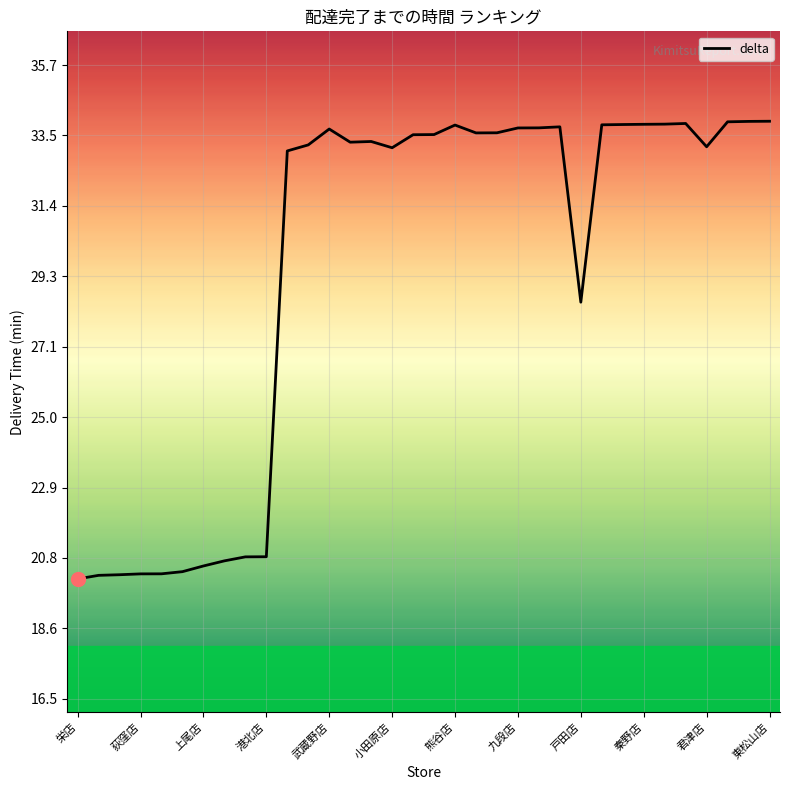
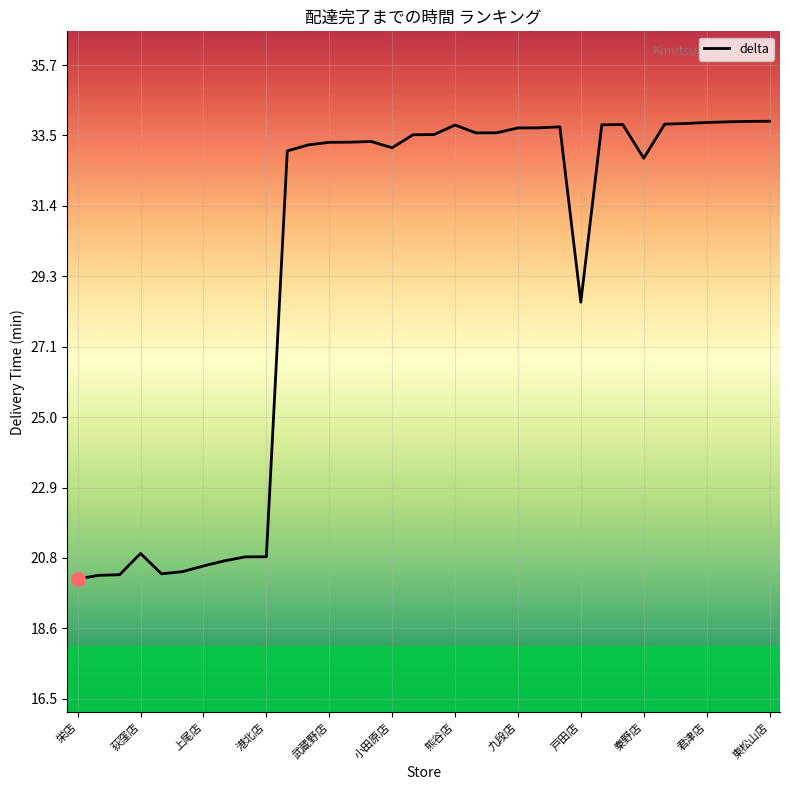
delta, 荻窪店: 20.3 -> 20.9
delta, 武蔵野店: 33.7 -> 33.3
delta, 秦野店: 33.9 -> 32.8
delta, 君津店: 33.2 -> 33.9
